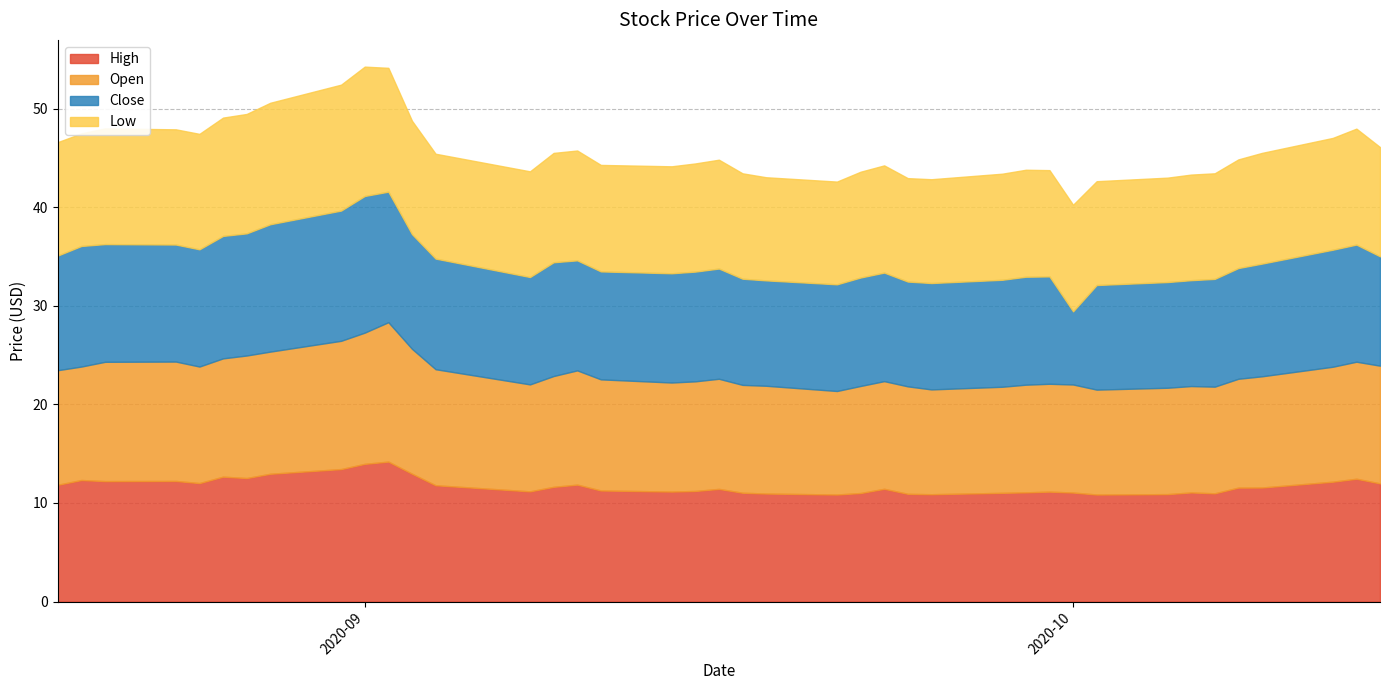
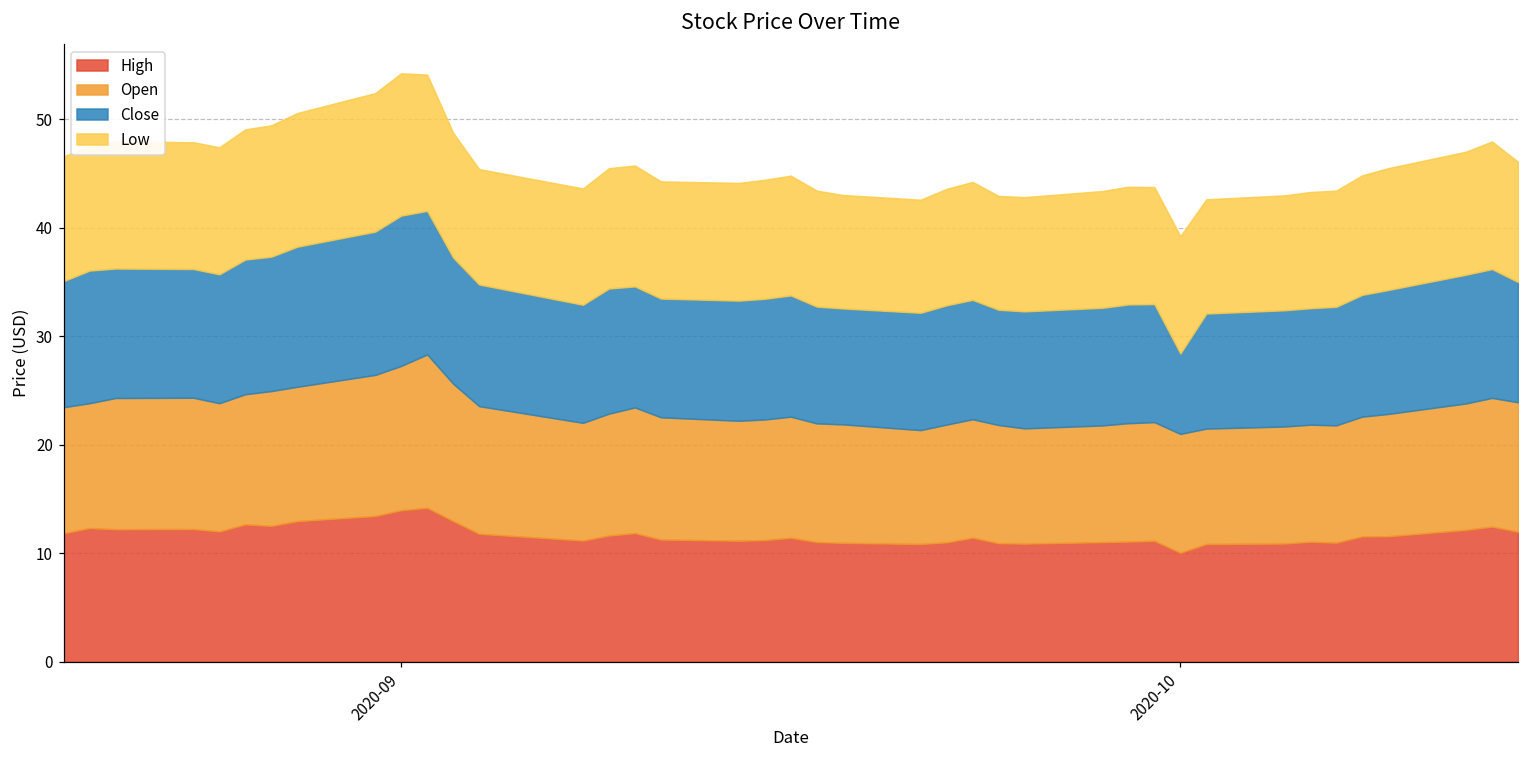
High, 2020-10: 11 -> 10
